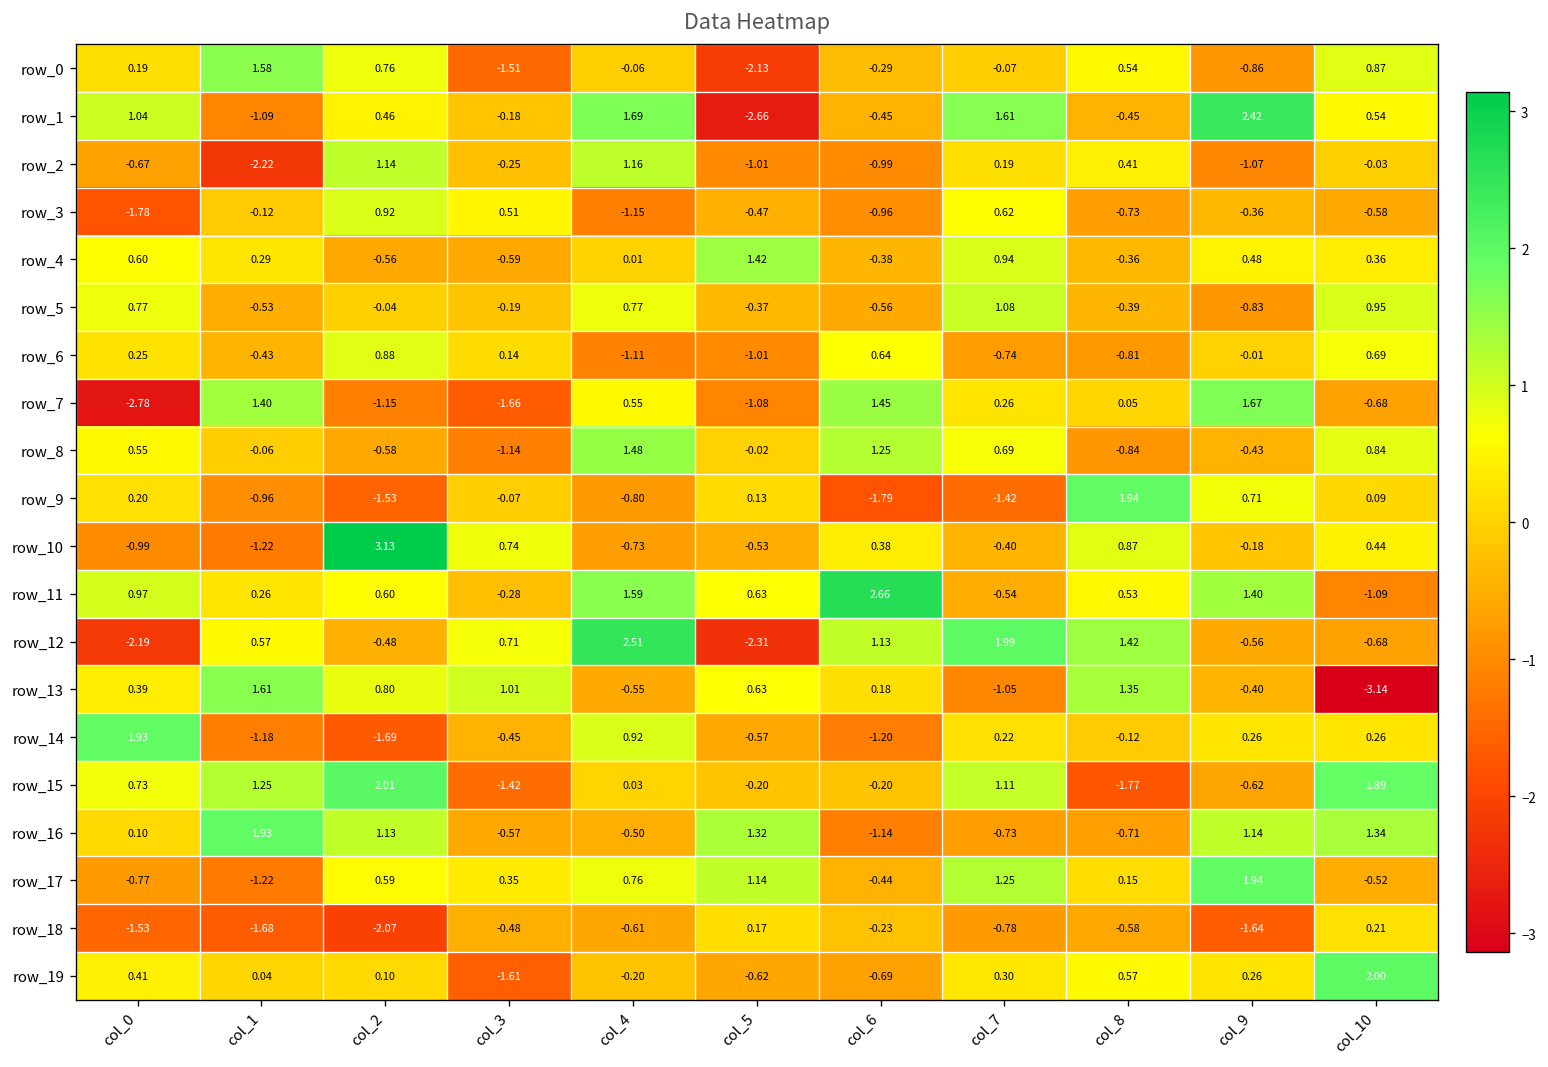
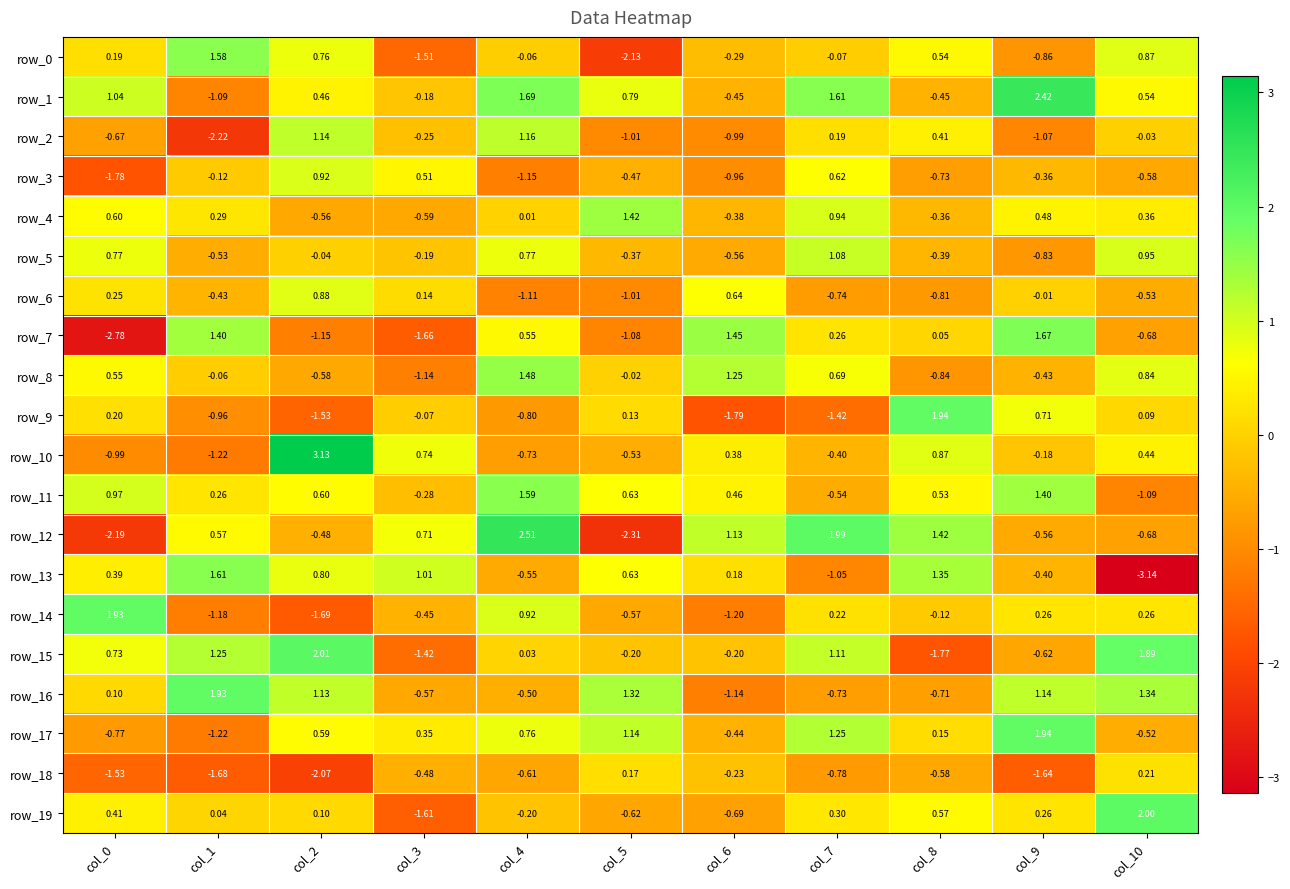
row_1, col_5: -2.66 -> 0.79
row_6, col_10: 0.69 -> -0.53
row_11, col_6: 2.66 -> 0.46
